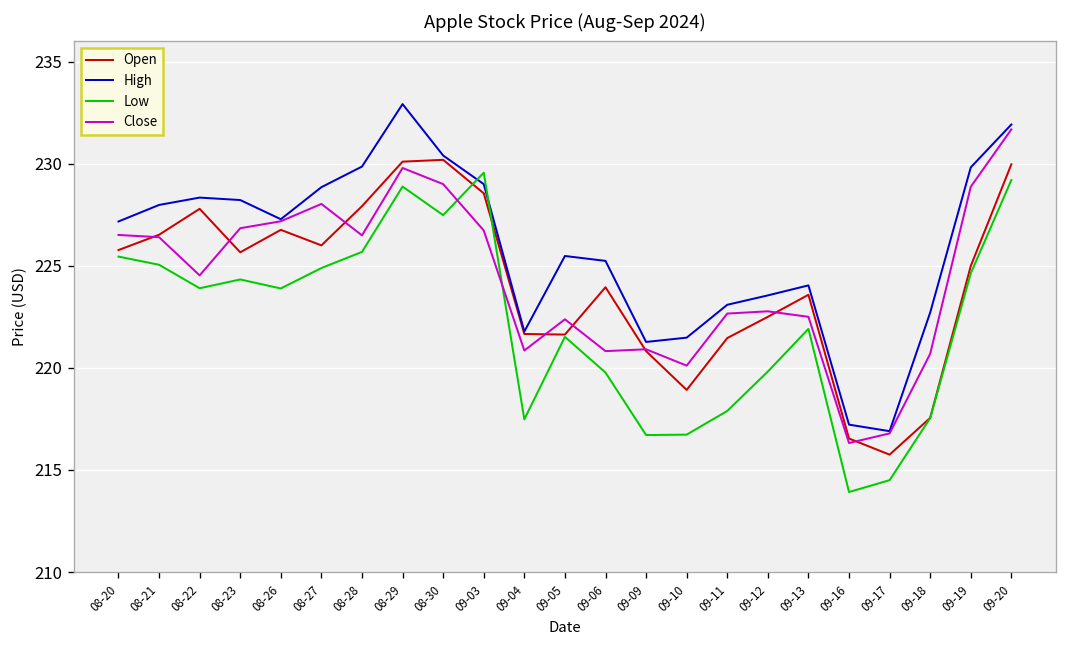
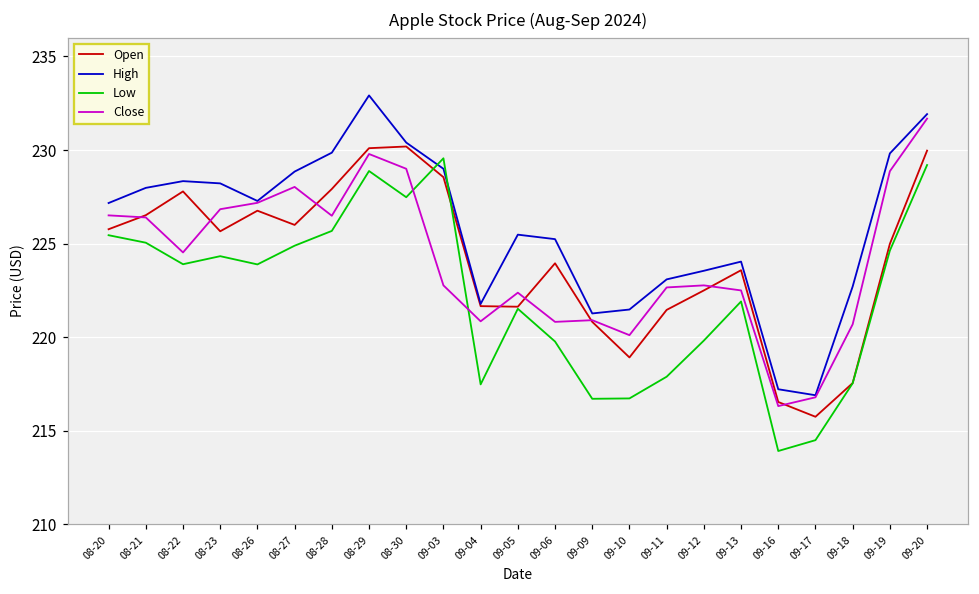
Close, 09-03: 226.7 -> 222.8
